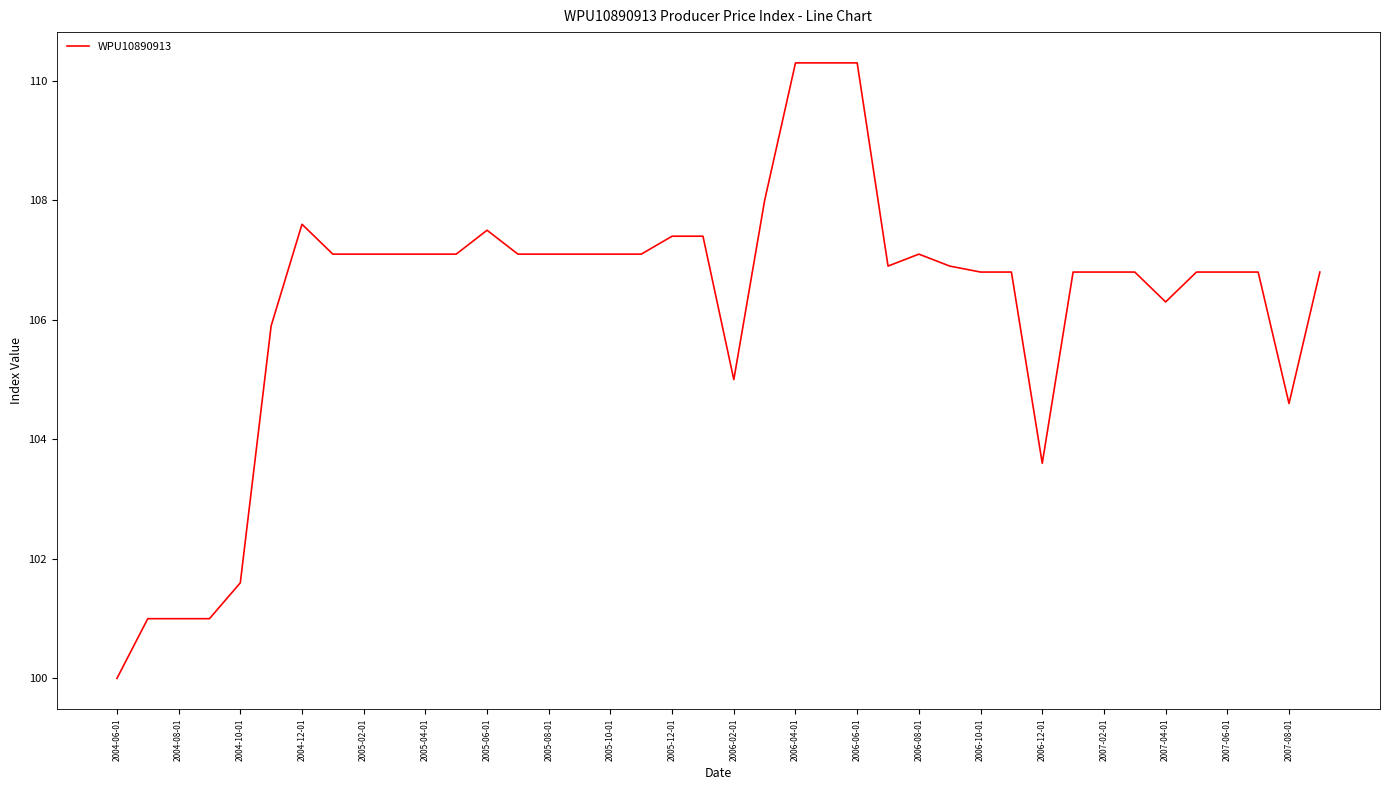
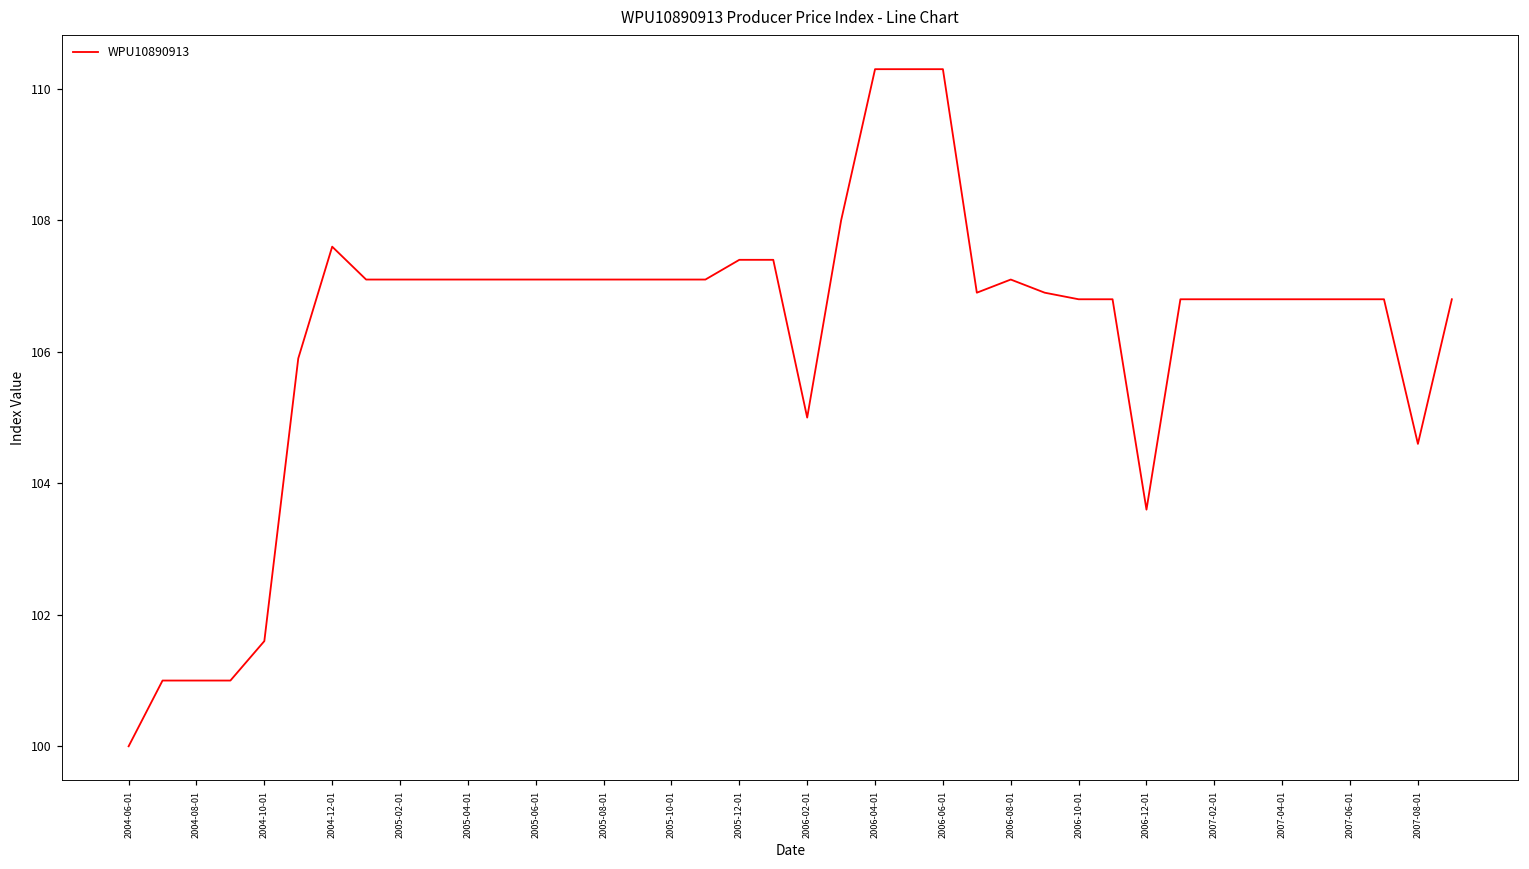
2005-06-01: 107.5 -> 107.1
2007-04-01: 106.3 -> 106.8
